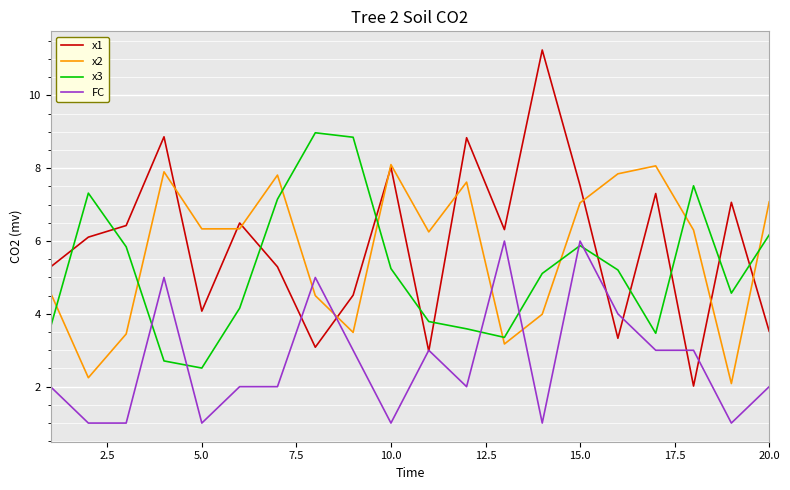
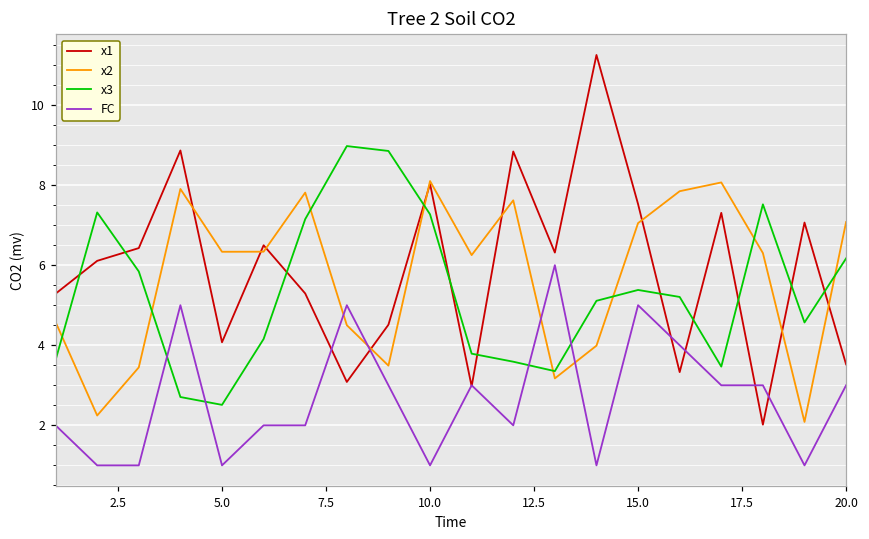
x3, 10.0: 5.2 -> 7.3
x3, 15.0: 5.9 -> 5.4
FC, 15.0: 6 -> 5
FC, 20.0: 2 -> 3
